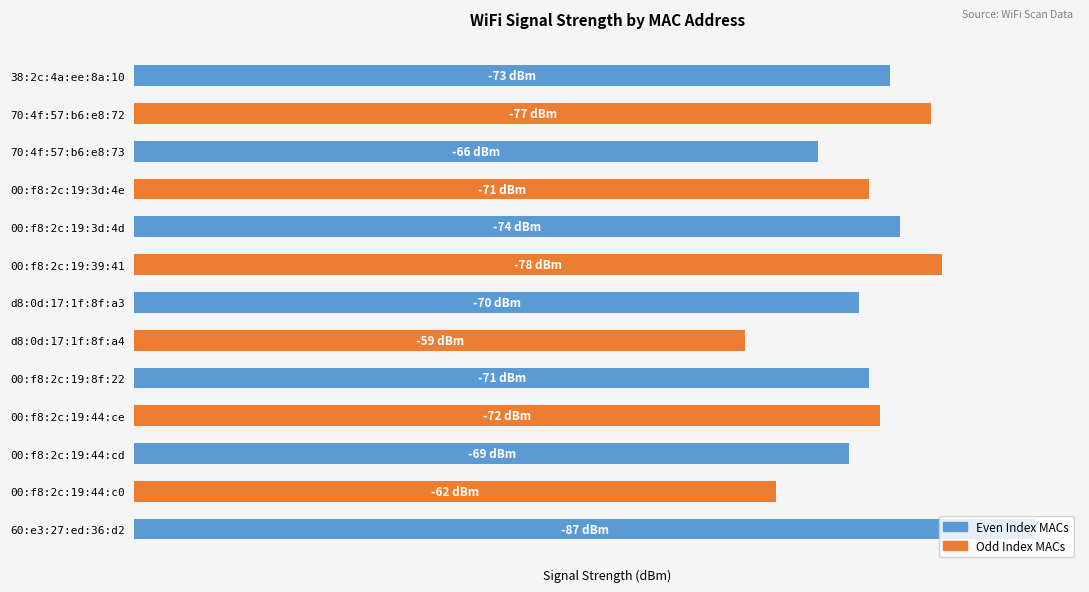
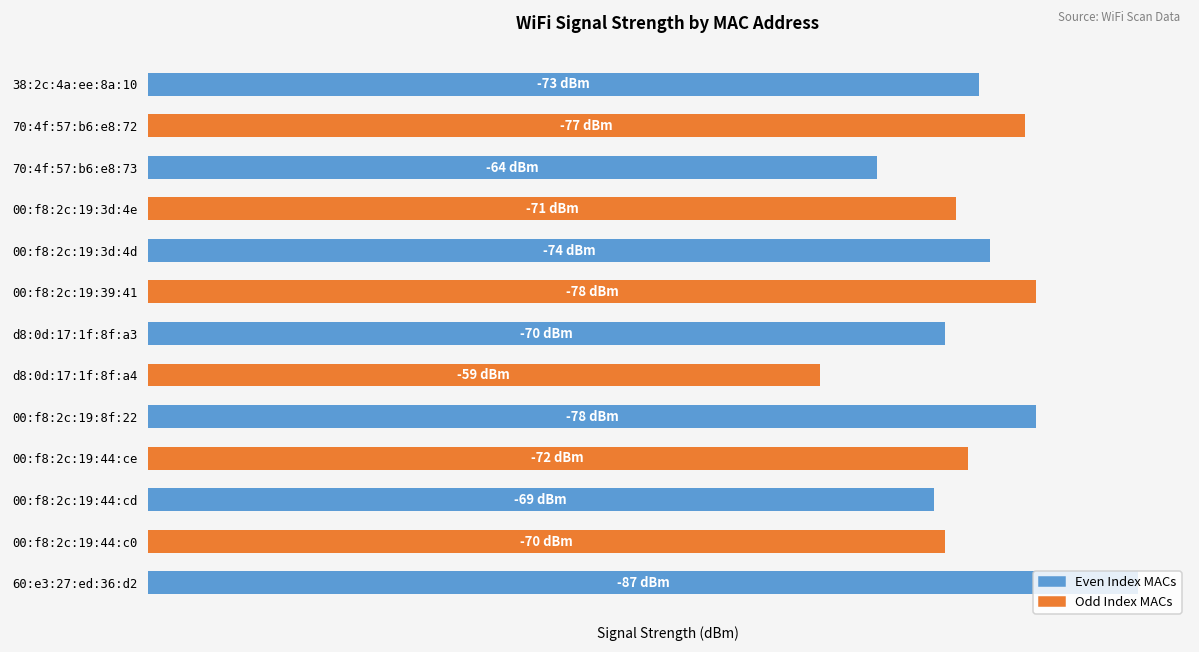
70:4f:57:b6:e8:73: -66 -> -64
00:f8:2c:19:8f:22: -71 -> -78
00:f8:2c:19:44:c0: -62 -> -70
